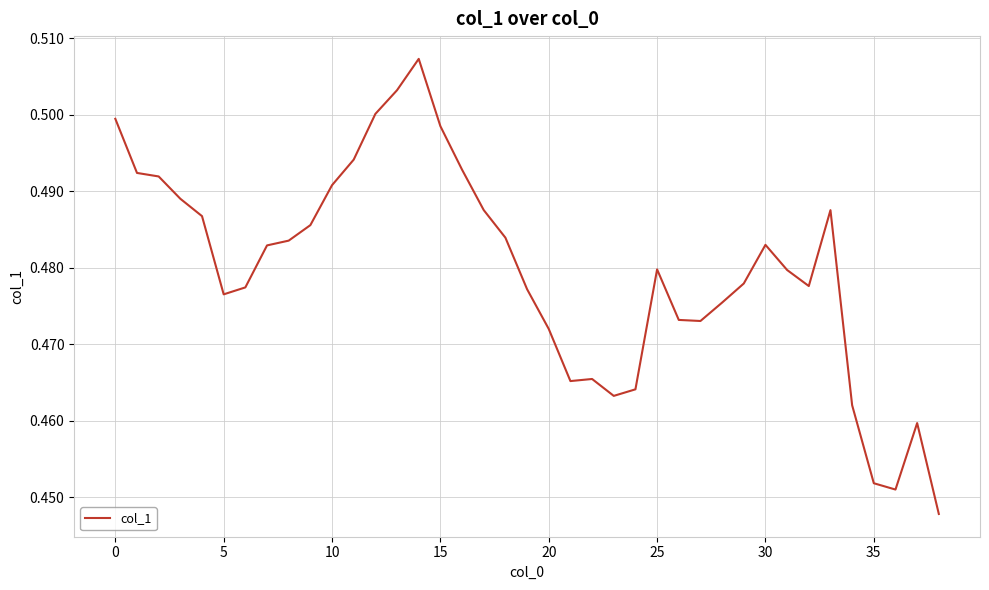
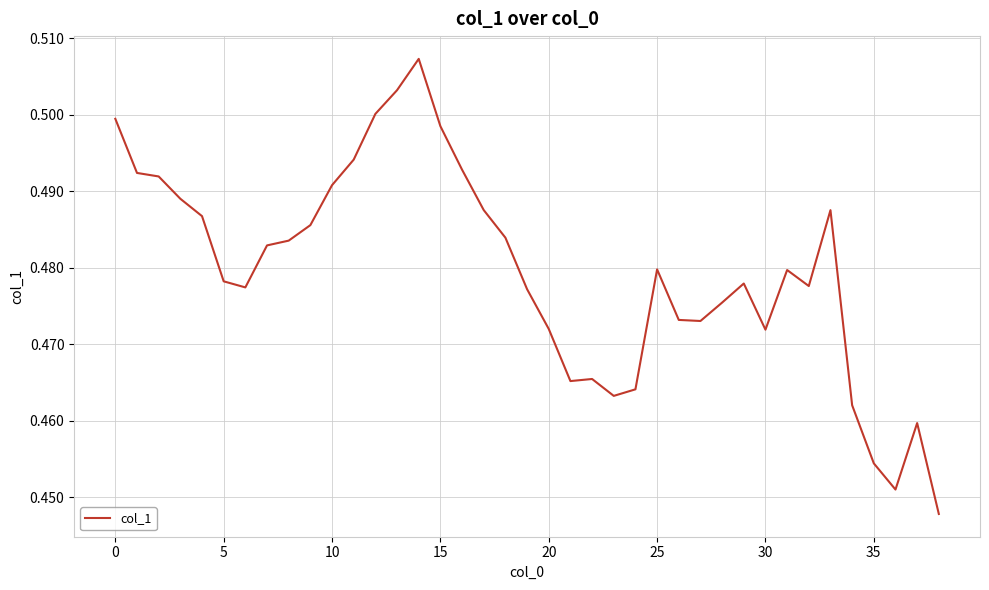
5: 0.476 -> 0.478
30: 0.483 -> 0.472
35: 0.452 -> 0.454
